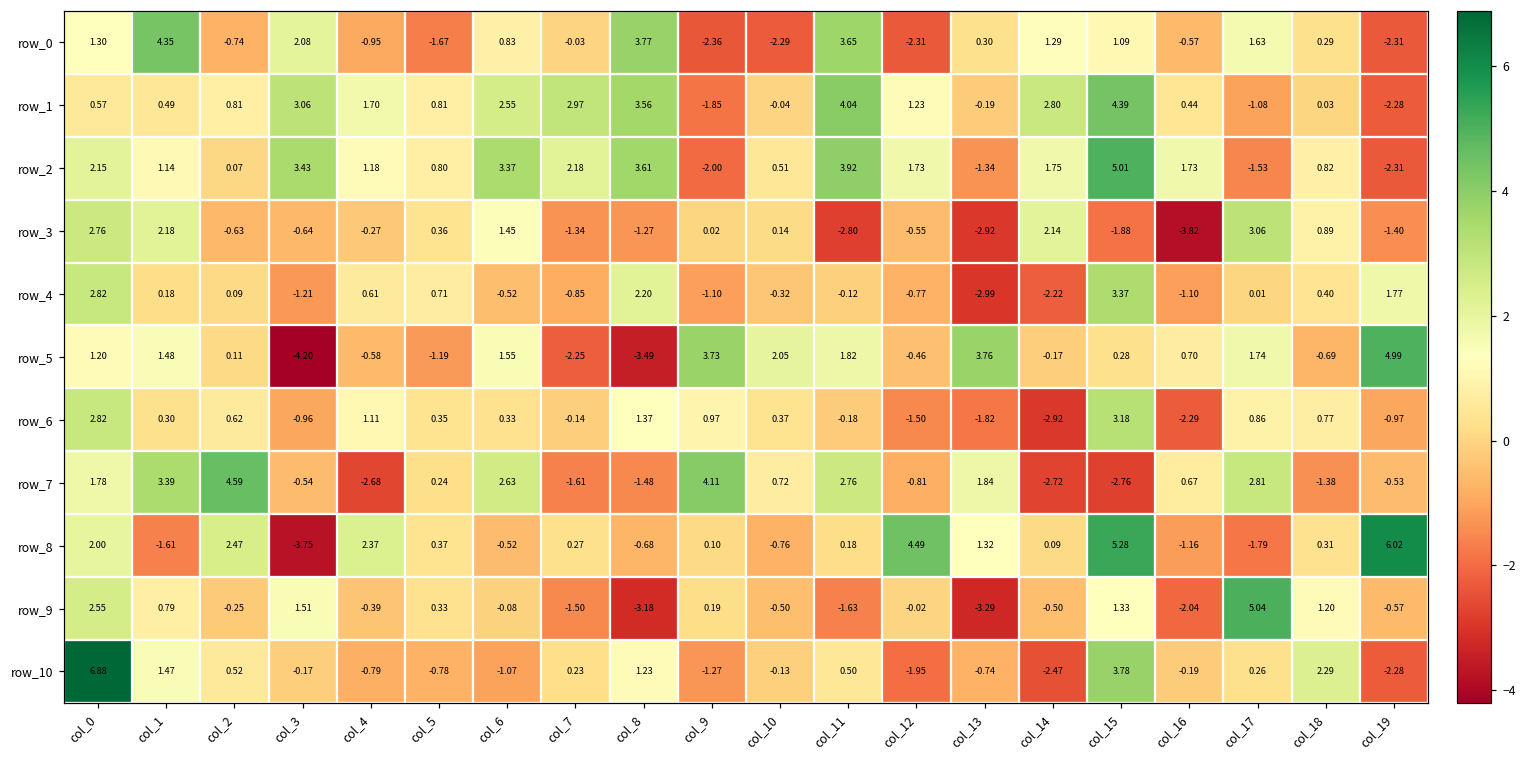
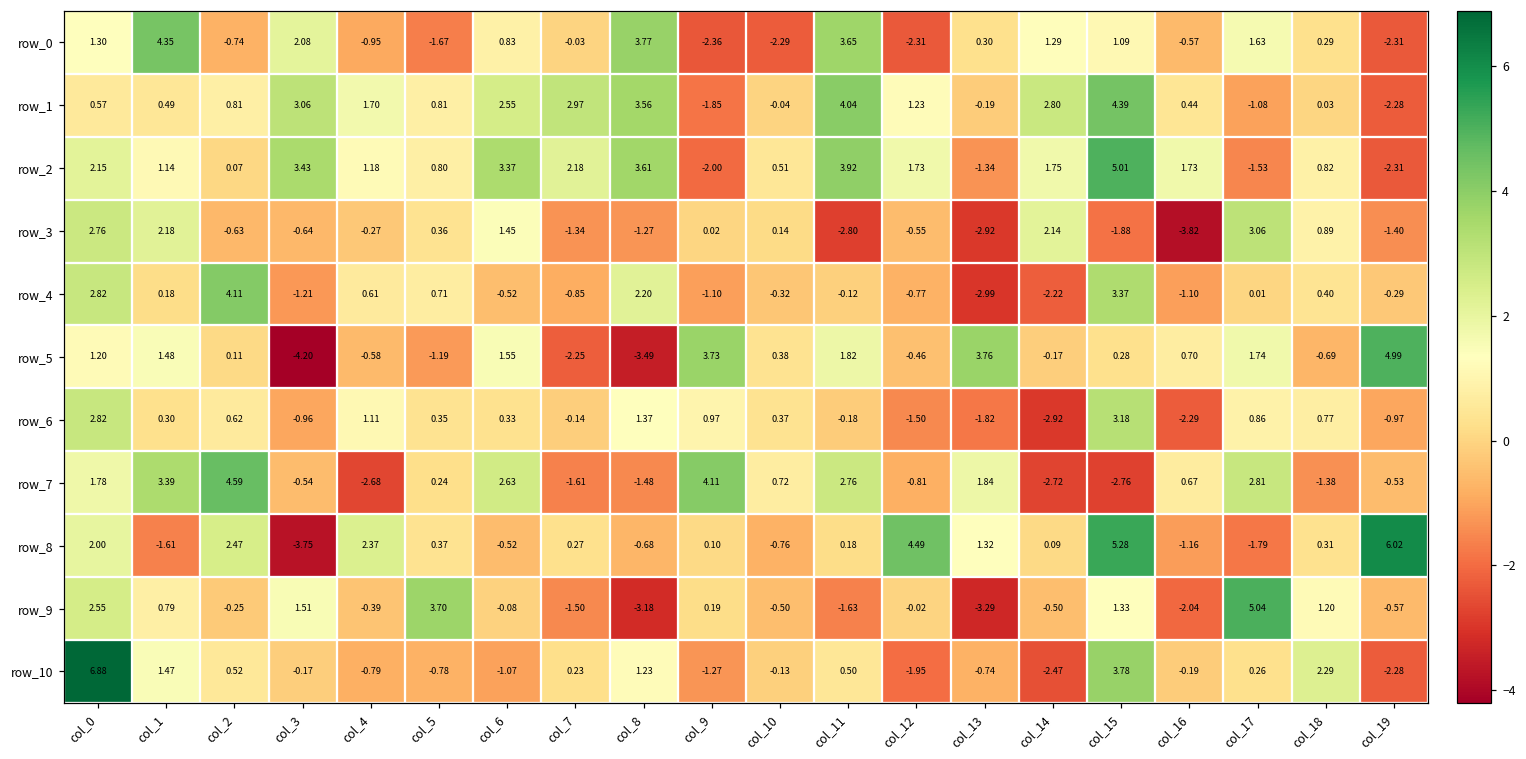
row_4, col_2: 0.09 -> 4.11
row_4, col_19: 1.77 -> -0.29
row_5, col_10: 2.05 -> 0.38
row_9, col_5: 0.33 -> 3.70
